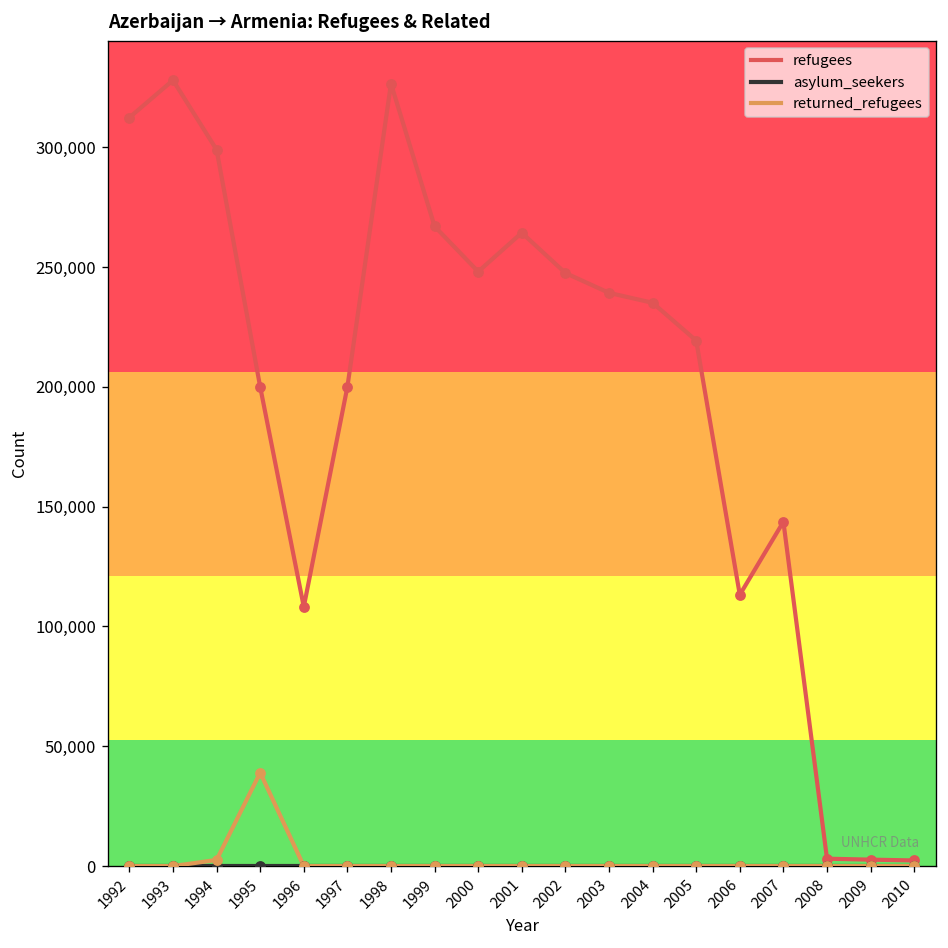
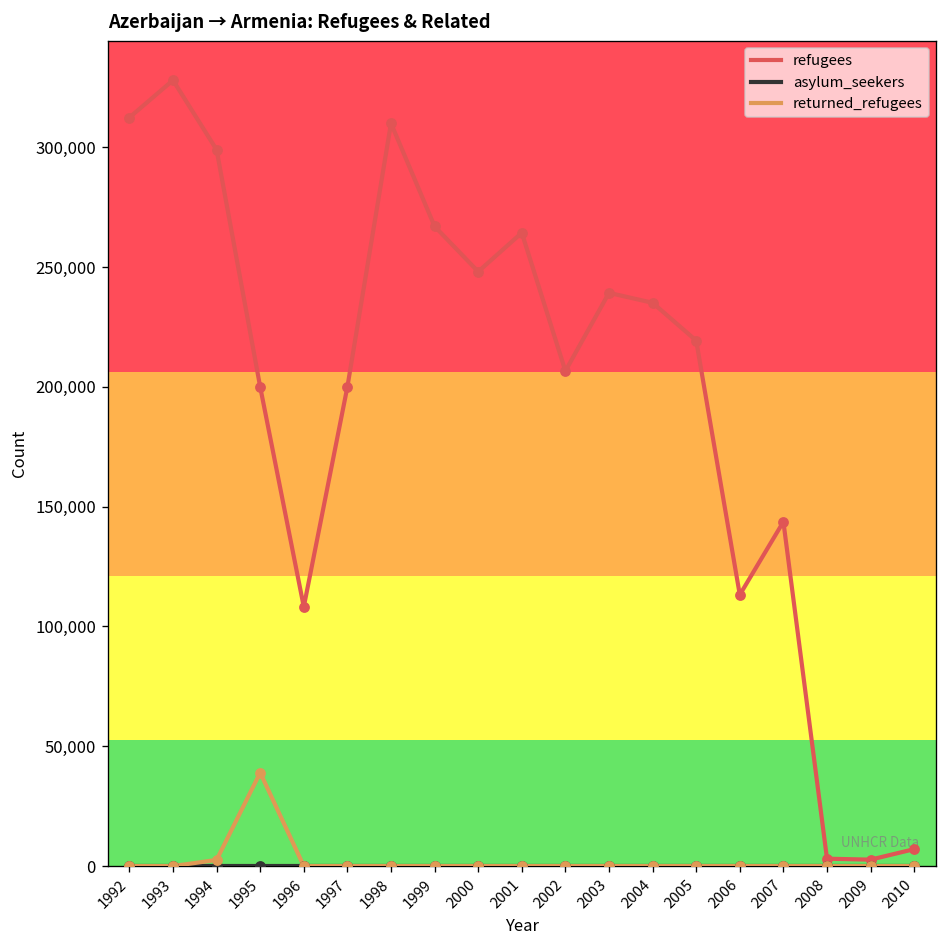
refugees, 1998: 327,000 -> 310,000
refugees, 2002: 248,000 -> 207,000
refugees, 2010: 2,000 -> 7,000
